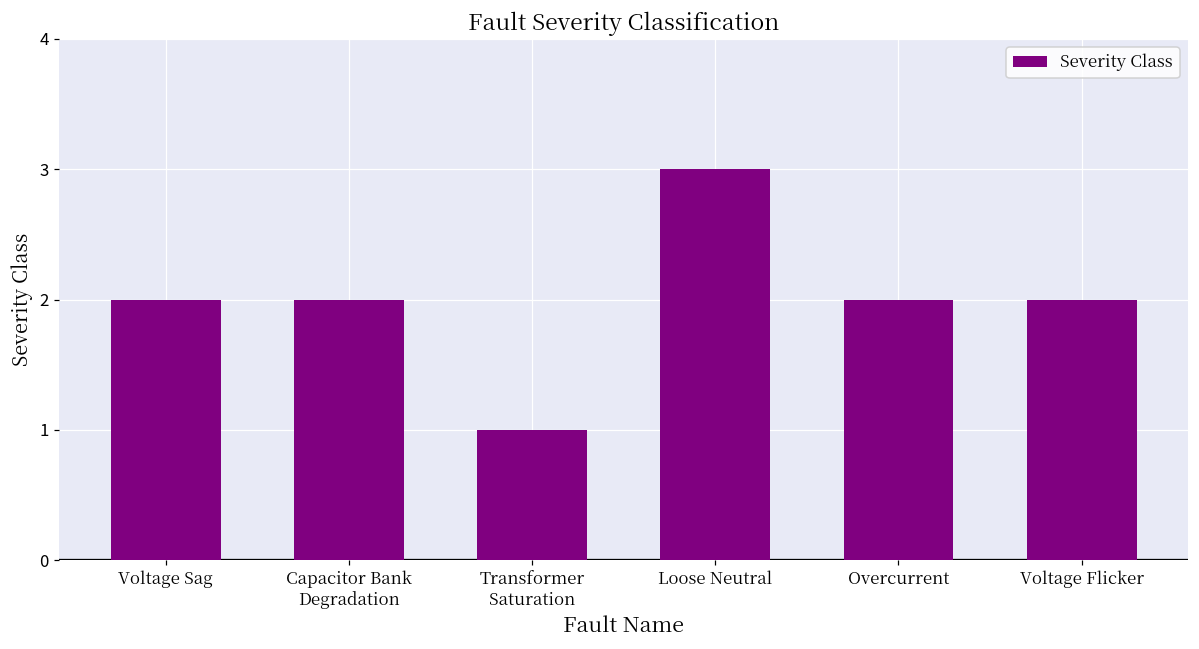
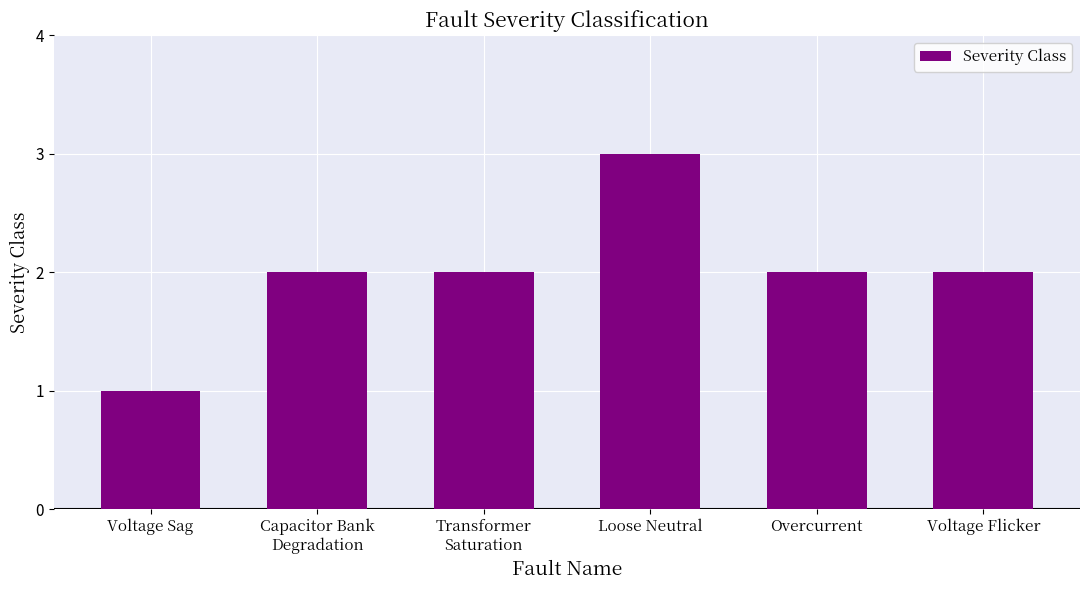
Voltage Sag: 2 -> 1
Transformer Saturation: 1 -> 2
